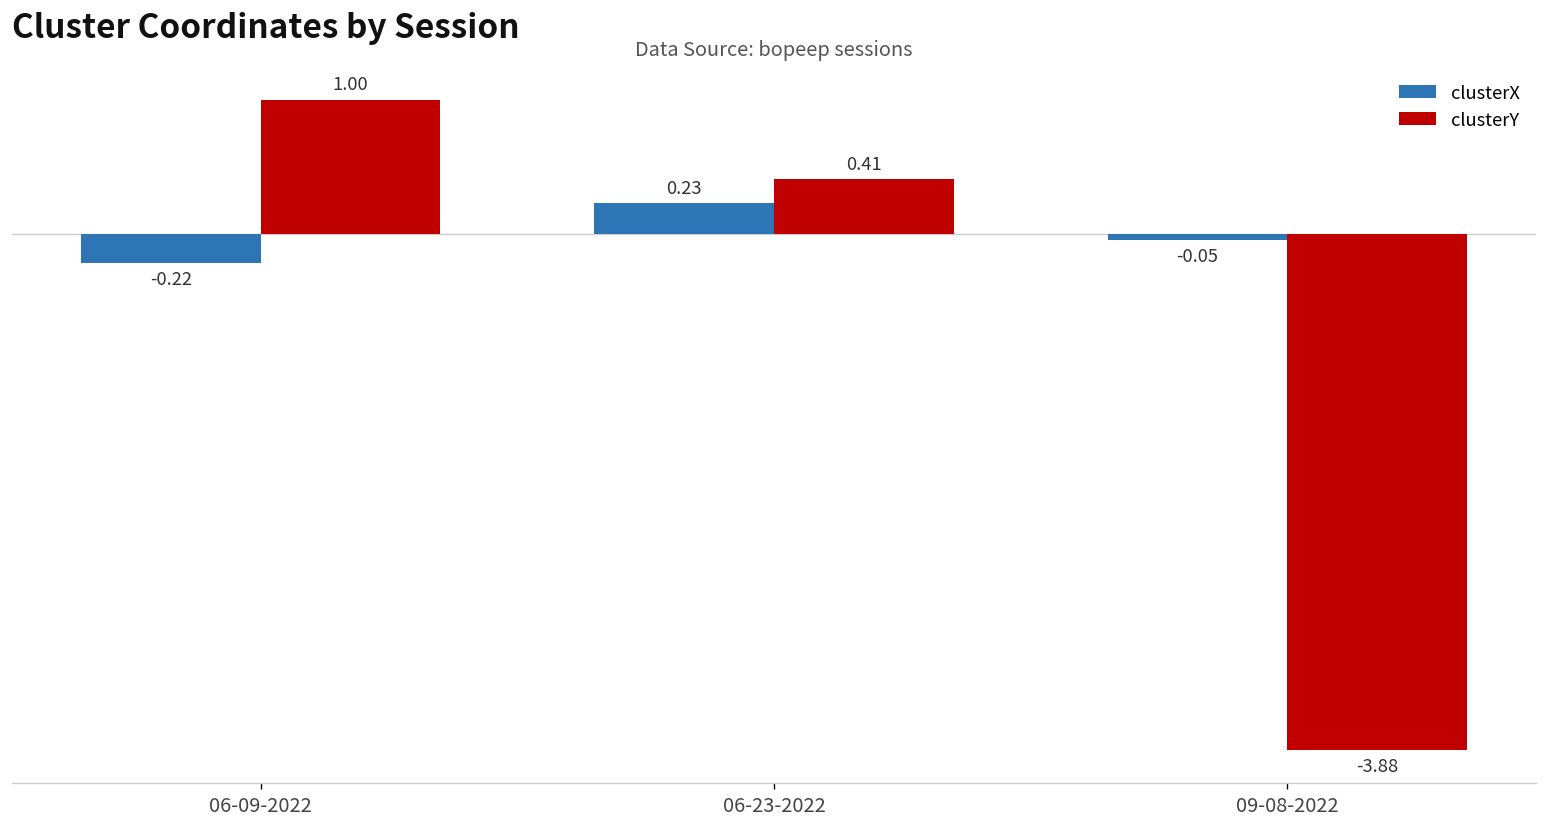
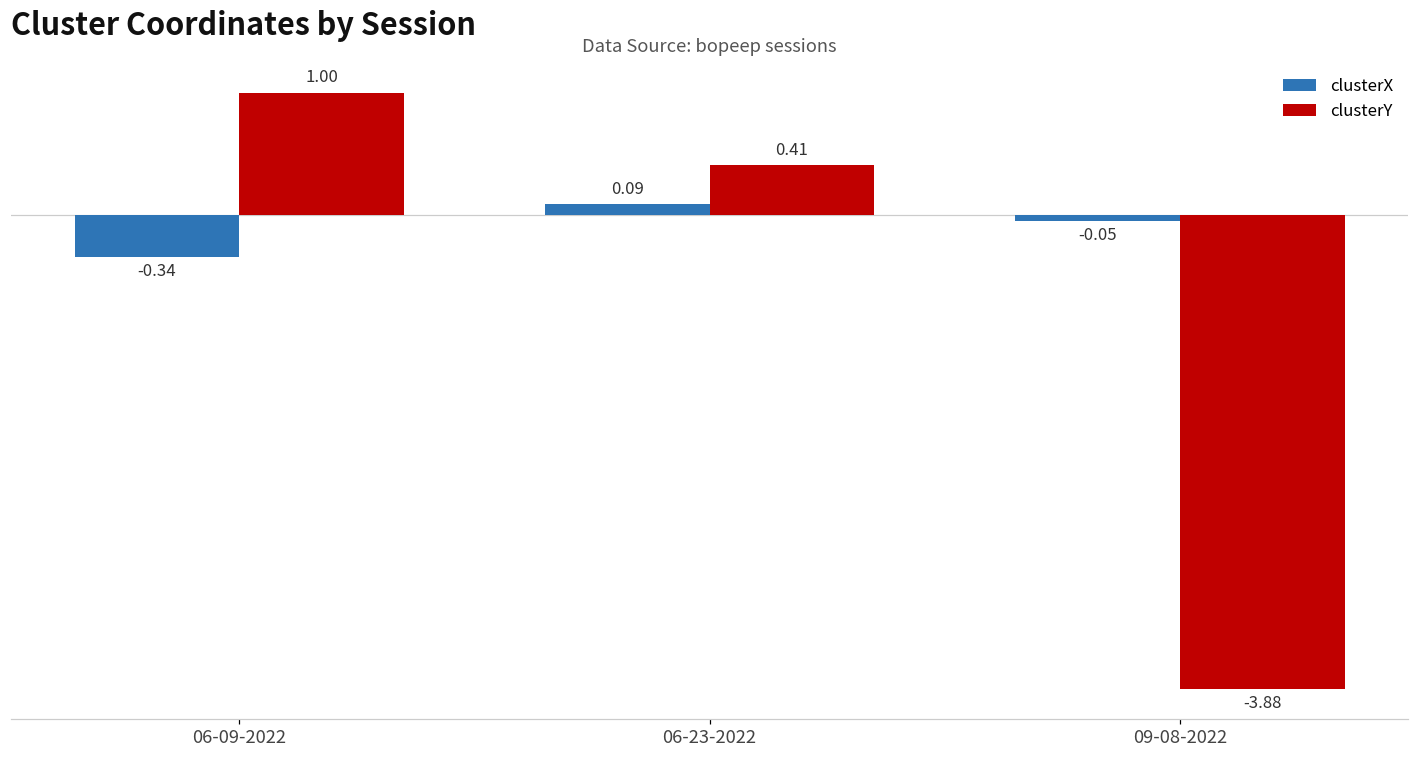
clusterX, 06-09-2022: -0.22 -> -0.34
clusterX, 06-23-2022: 0.23 -> 0.09
